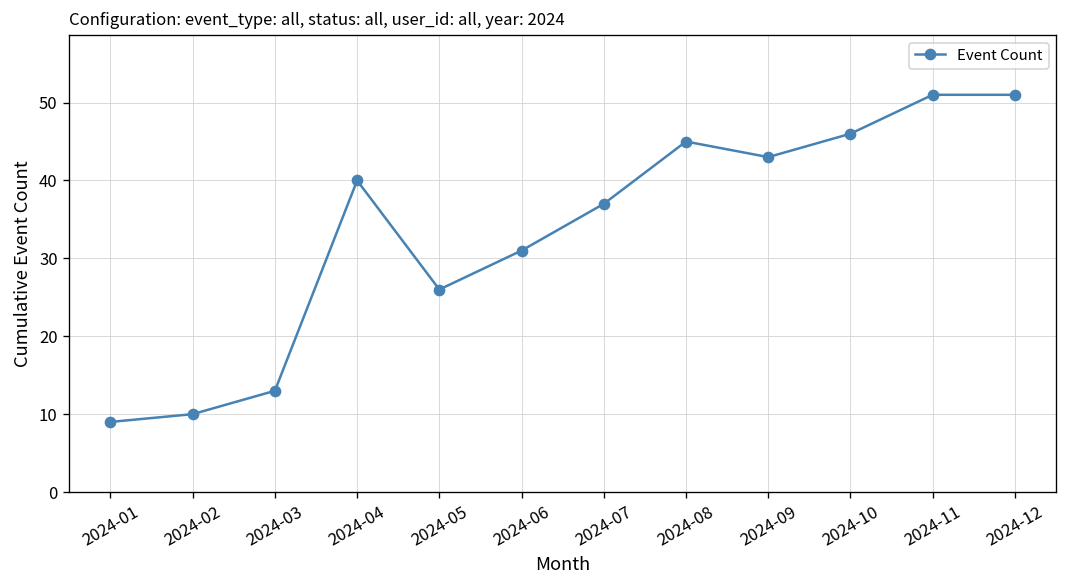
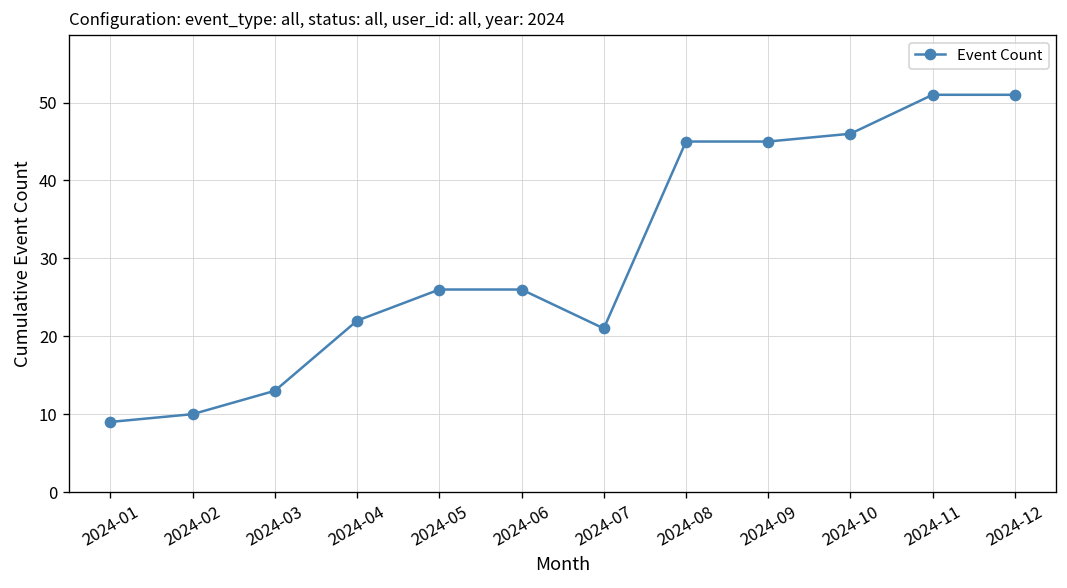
2024-04: 40 -> 22
2024-06: 31 -> 26
2024-07: 37 -> 21
2024-09: 43 -> 45
